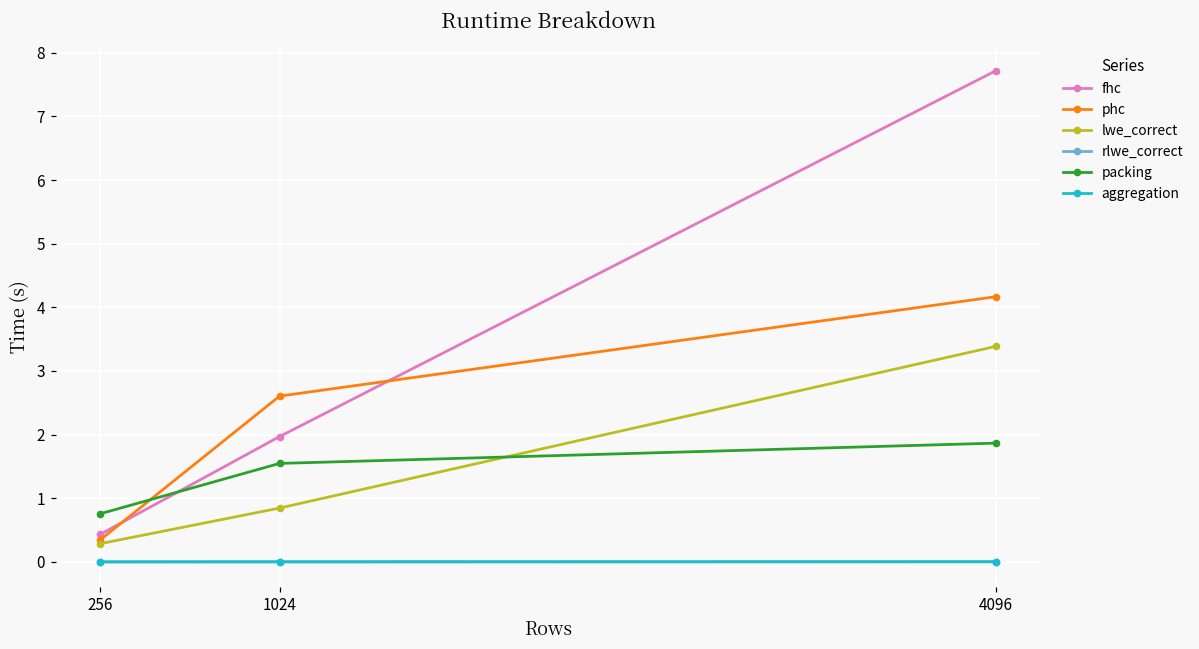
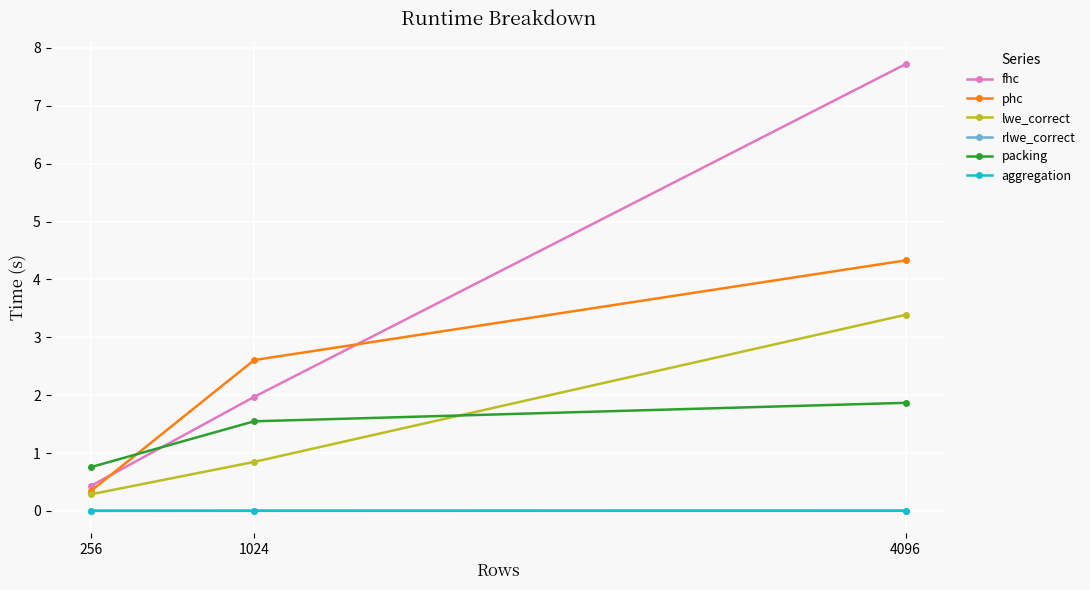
phc, 4096: 4.2 -> 4.3
